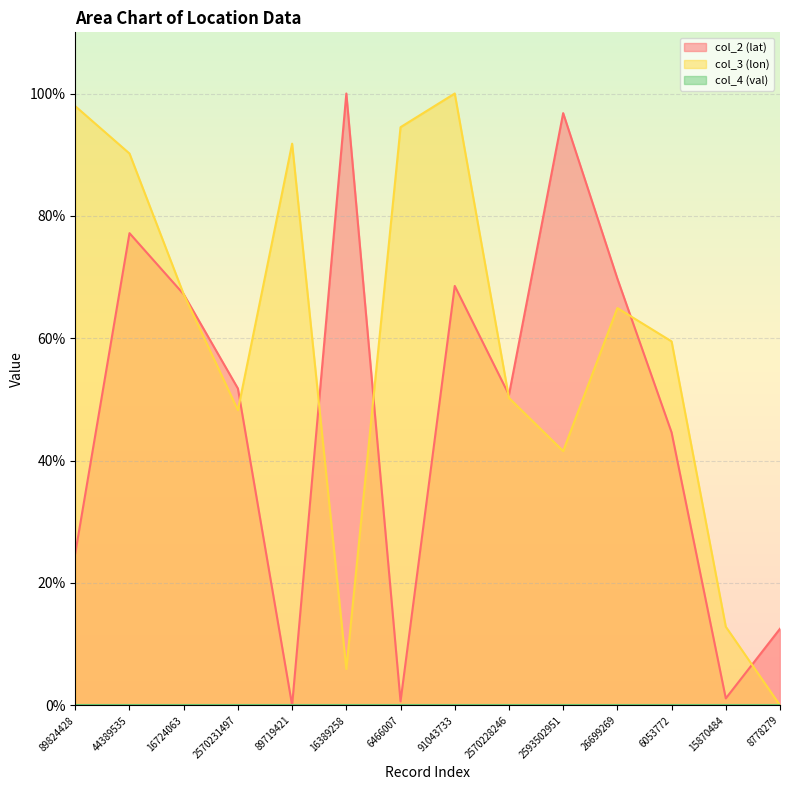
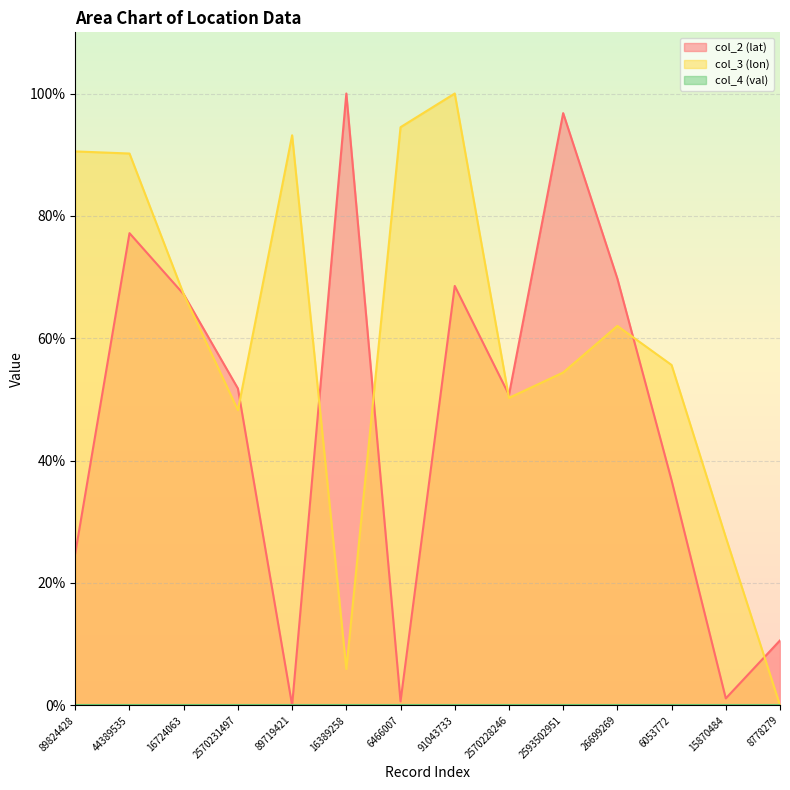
col_3 (lon), 89824428: 98% -> 91%
col_3 (lon), 89719421: 92% -> 93%
col_3 (lon), 2593502951: 42% -> 54%
col_3 (lon), 26699269: 65% -> 62%
col_2 (lat), 6053772: 45% -> 37%
col_3 (lon), 6053772: 59% -> 56%
col_3 (lon), 15870484: 13% -> 27%
col_2 (lat), 8778279: 13% -> 11%
